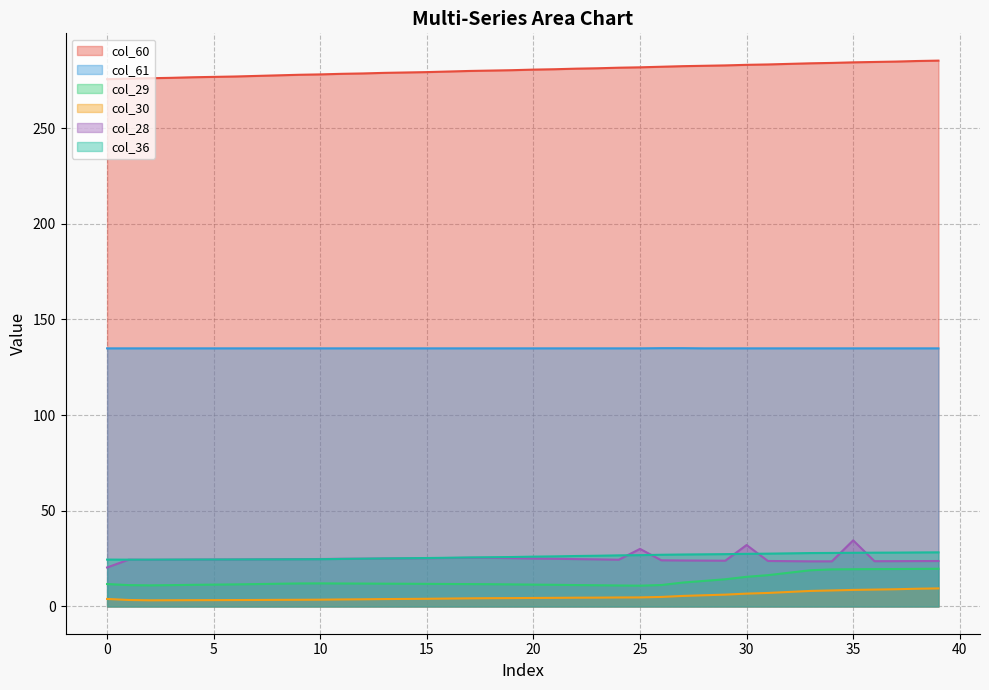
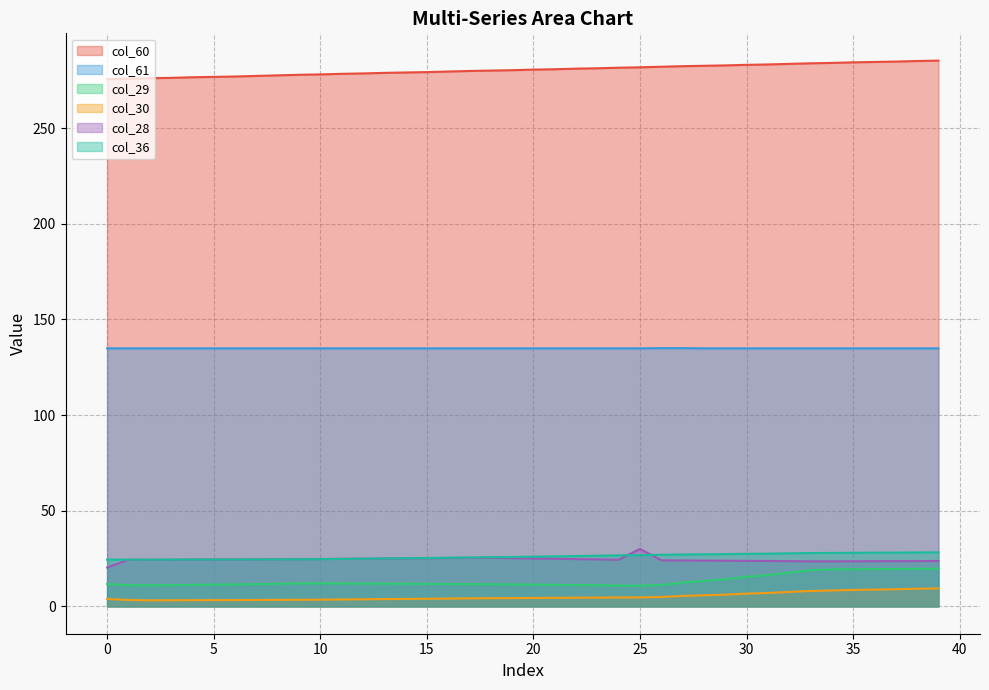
col_28, 30: 32 -> 24
col_28, 35: 35 -> 24
